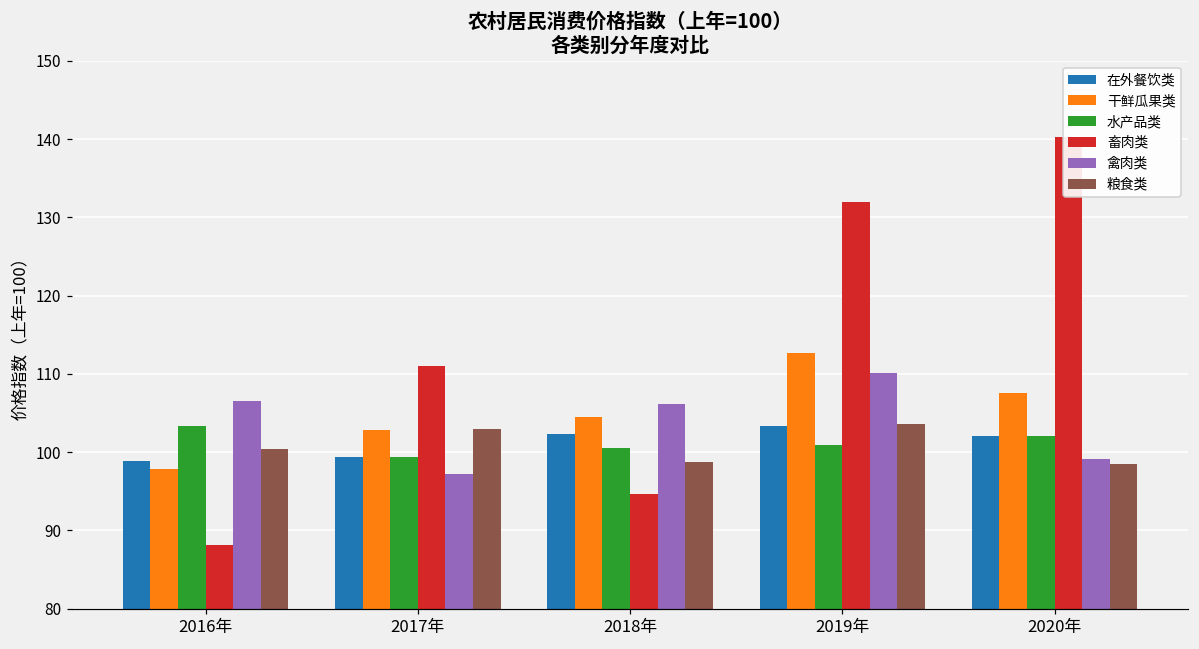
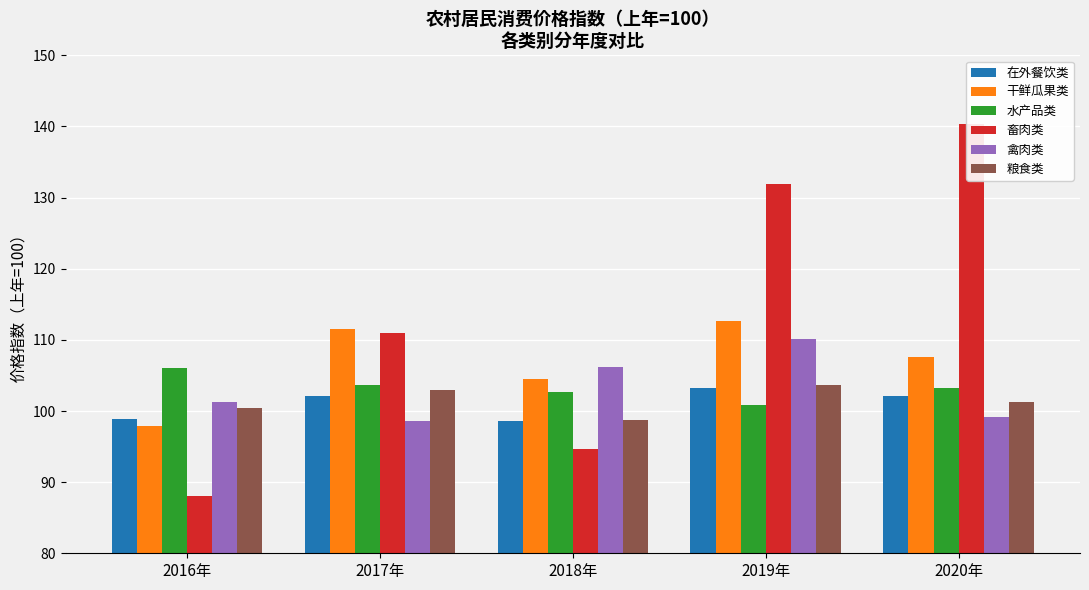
水产品类, 2016年: 103 -> 106
禽肉类, 2016年: 107 -> 101
在外餐饮类, 2017年: 99 -> 102
干鲜瓜果类, 2017年: 103 -> 112
水产品类, 2017年: 99 -> 104
禽肉类, 2017年: 97 -> 99
在外餐饮类, 2018年: 102 -> 99
水产品类, 2018年: 101 -> 103
水产品类, 2020年: 102 -> 103
粮食类, 2020年: 99 -> 101
